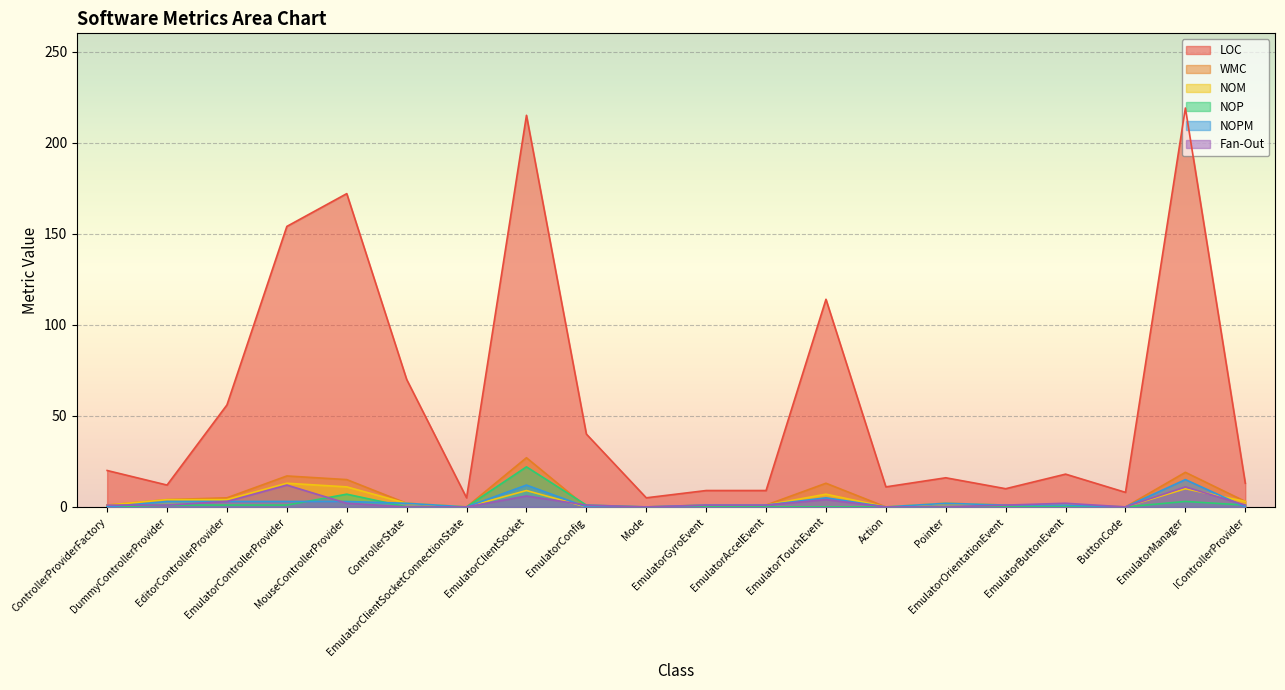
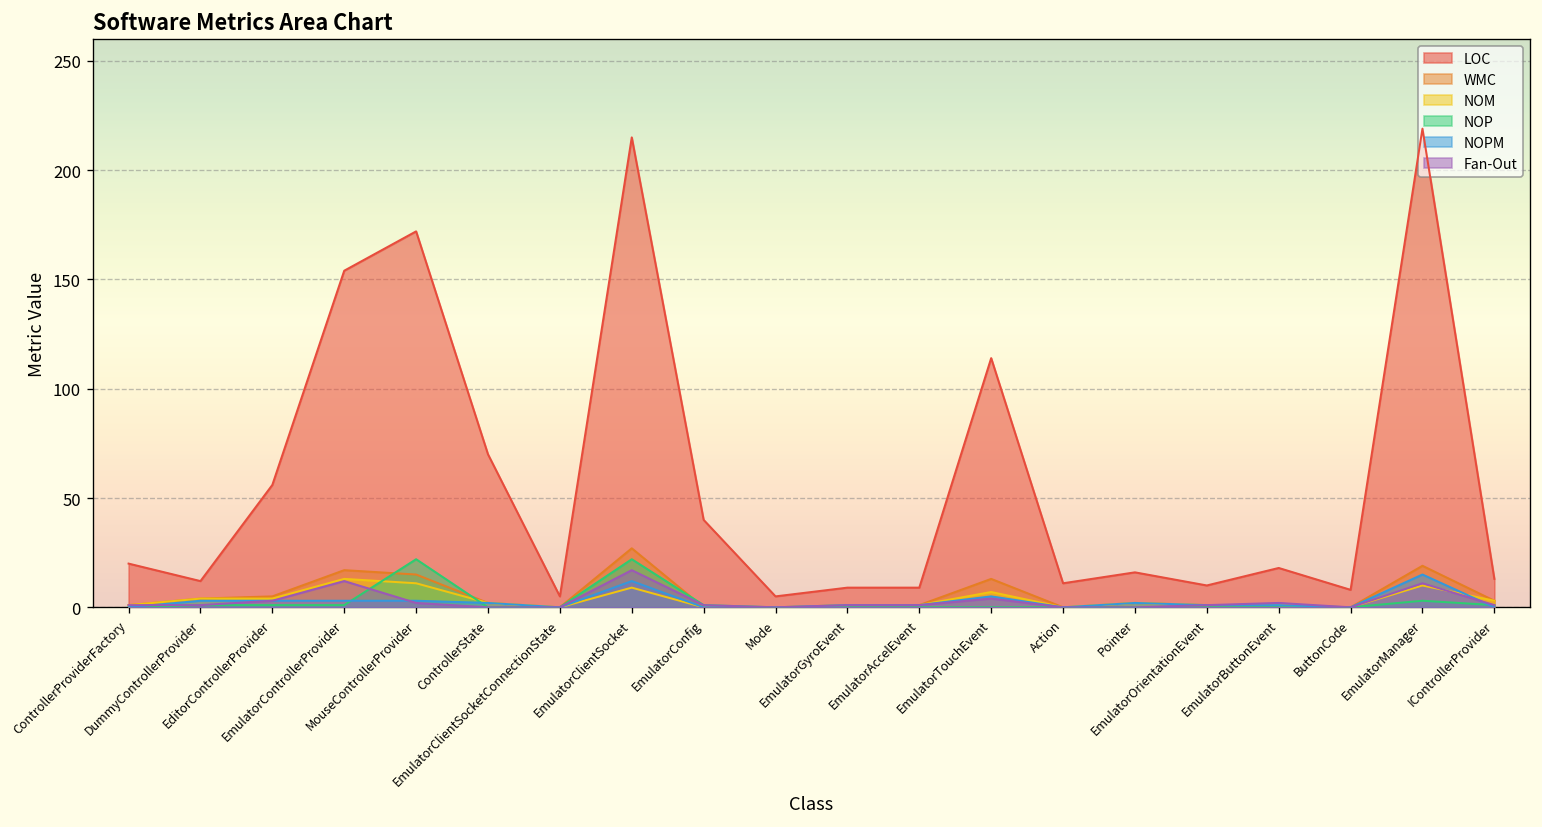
NOP, MouseControllerProvider: 7 -> 22
Fan-Out, EmulatorClientSocket: 6 -> 17
